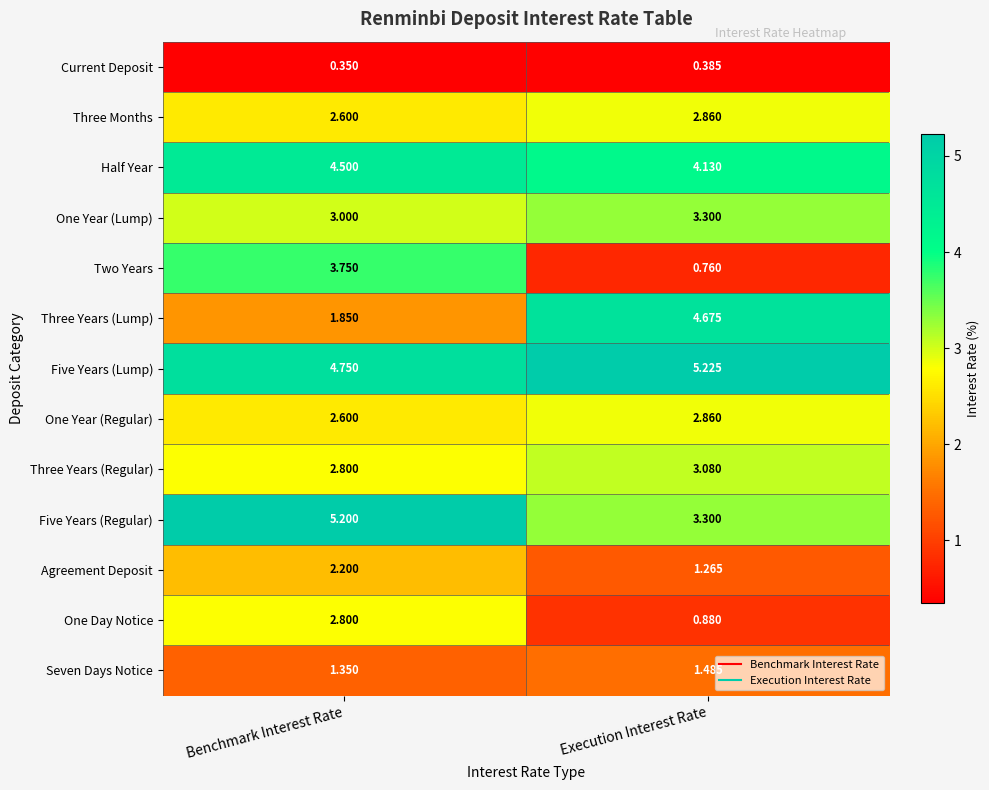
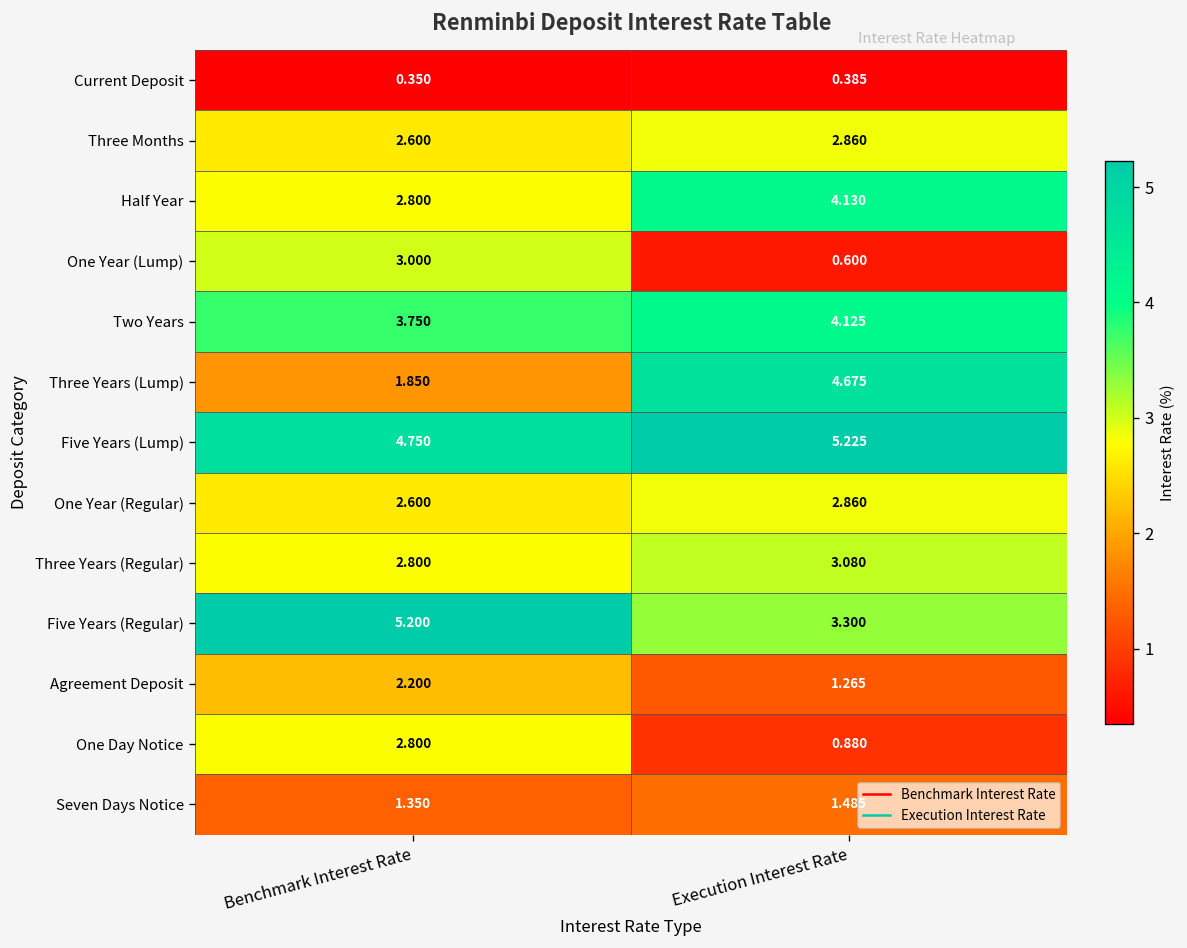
Half Year, Benchmark Interest Rate: 4.500 -> 2.800
One Year (Lump), Execution Interest Rate: 3.300 -> 0.600
Two Years, Execution Interest Rate: 0.760 -> 4.125
